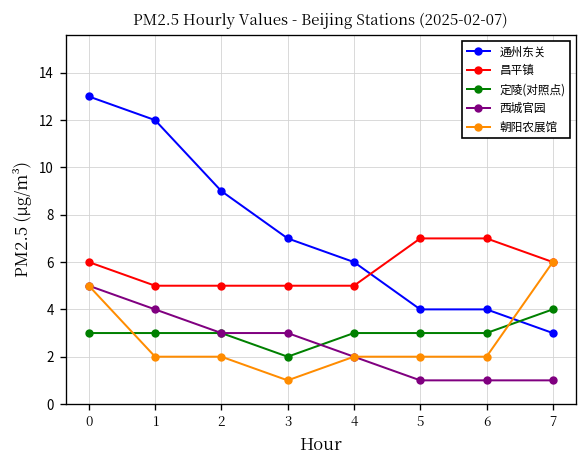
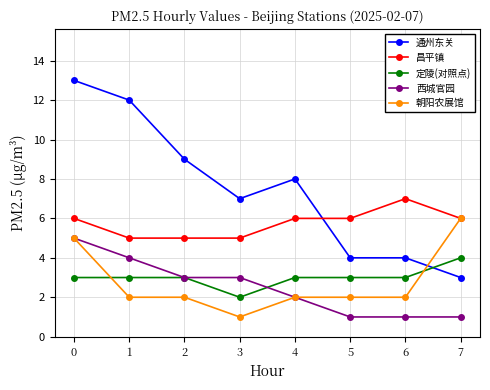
通州东关, 4: 6 -> 8
昌平镇, 4: 5 -> 6
昌平镇, 5: 7 -> 6
